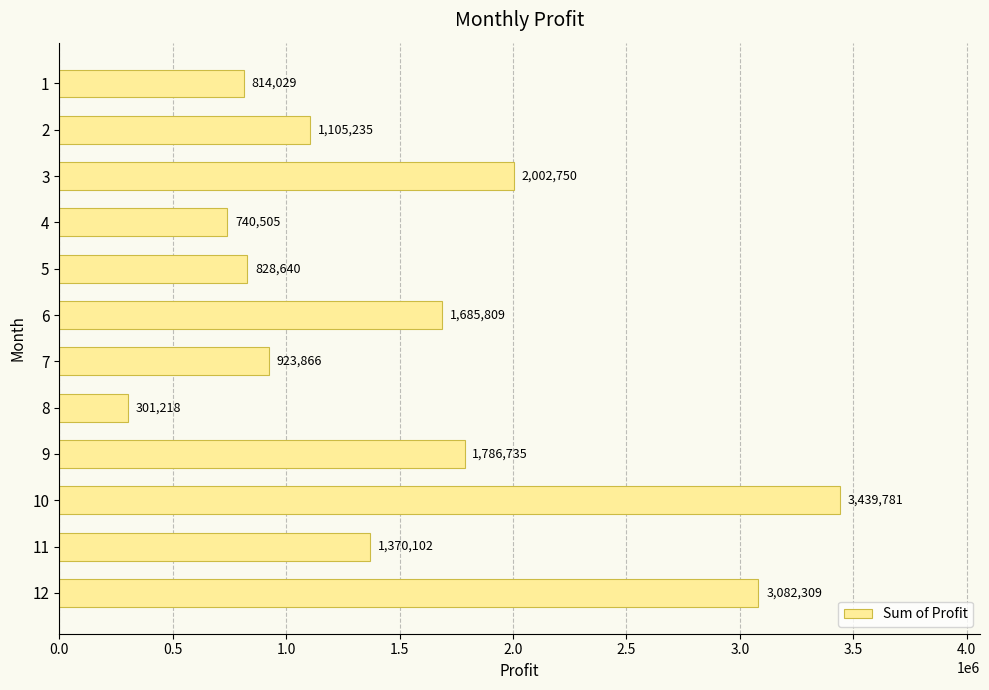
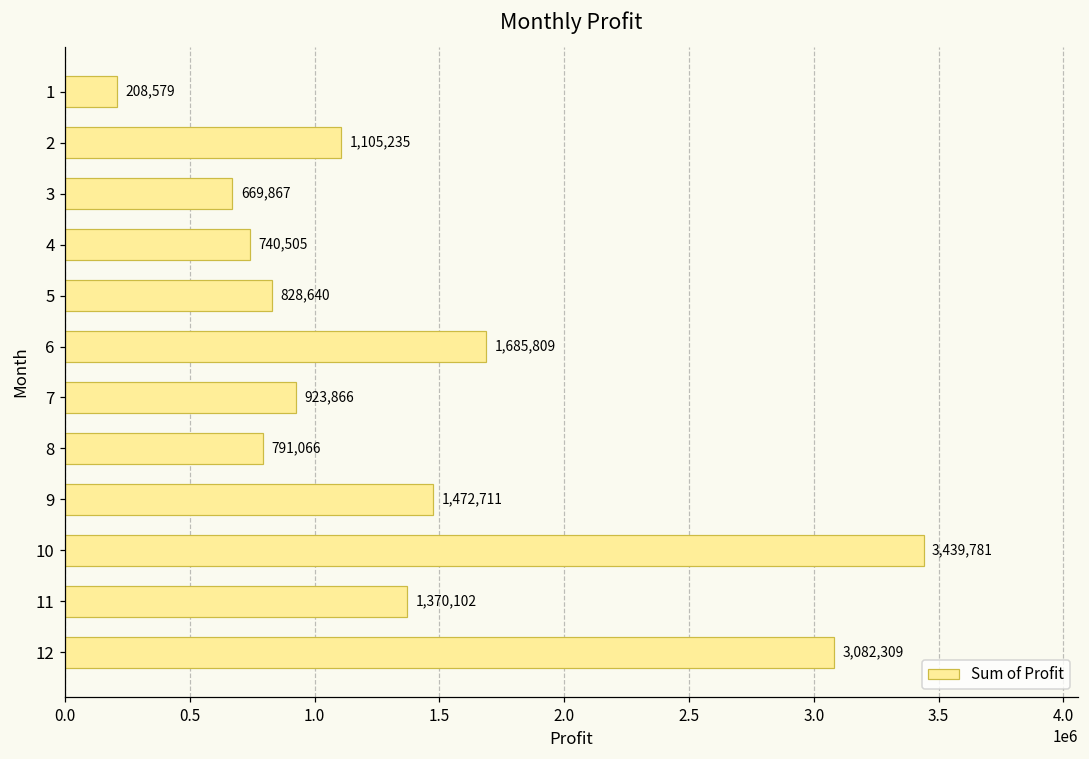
1: 814,029 -> 208,579
3: 2,002,750 -> 669,867
8: 301,218 -> 791,066
9: 1,786,735 -> 1,472,711
